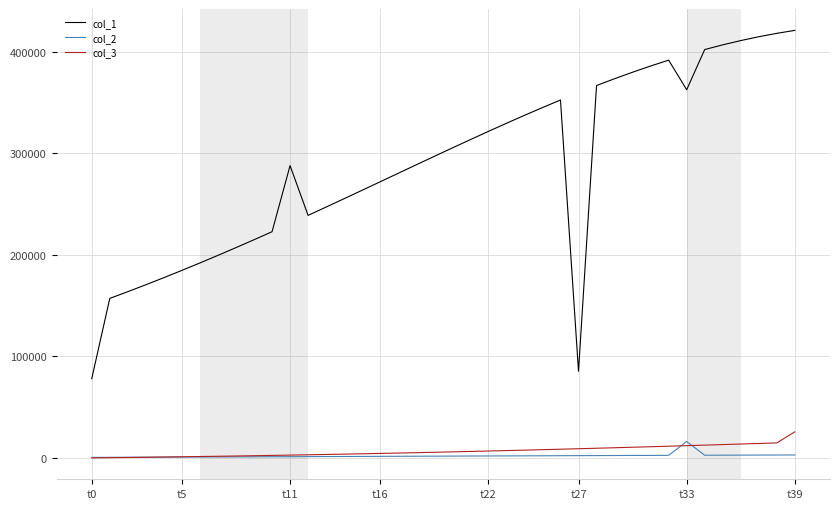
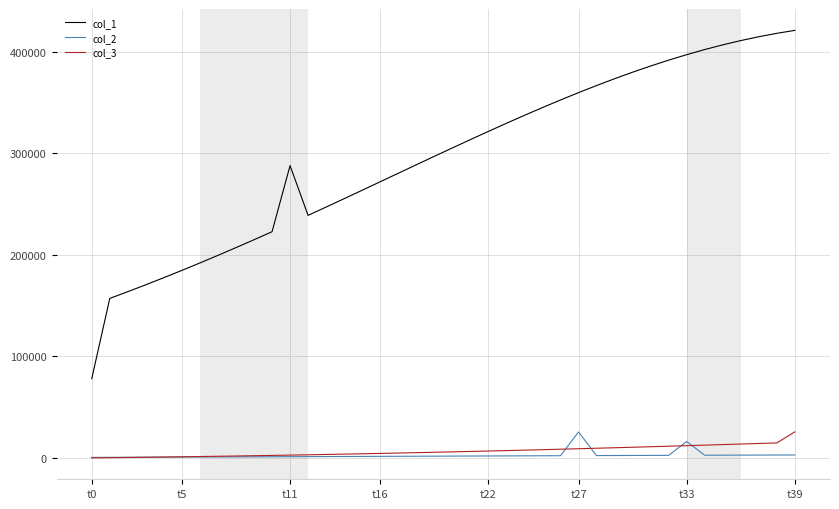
col_1, t27: 85000 -> 360000
col_2, t27: 2000 -> 26000
col_1, t33: 363000 -> 397000
